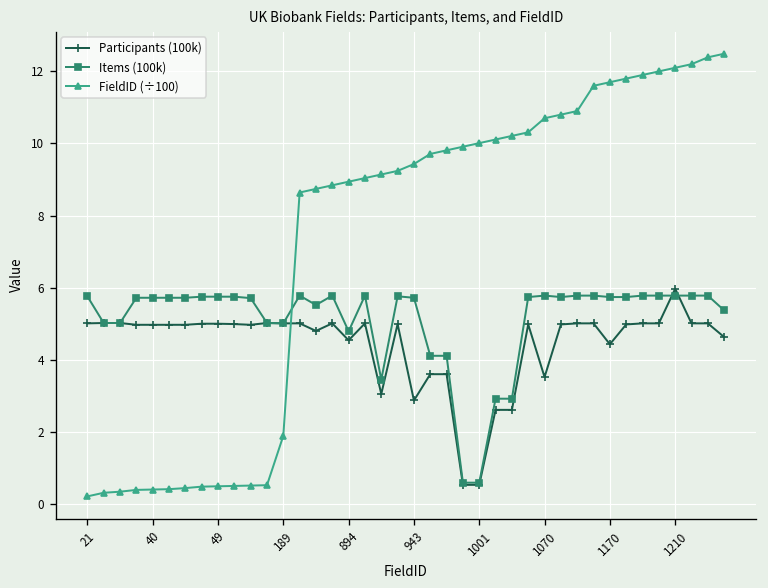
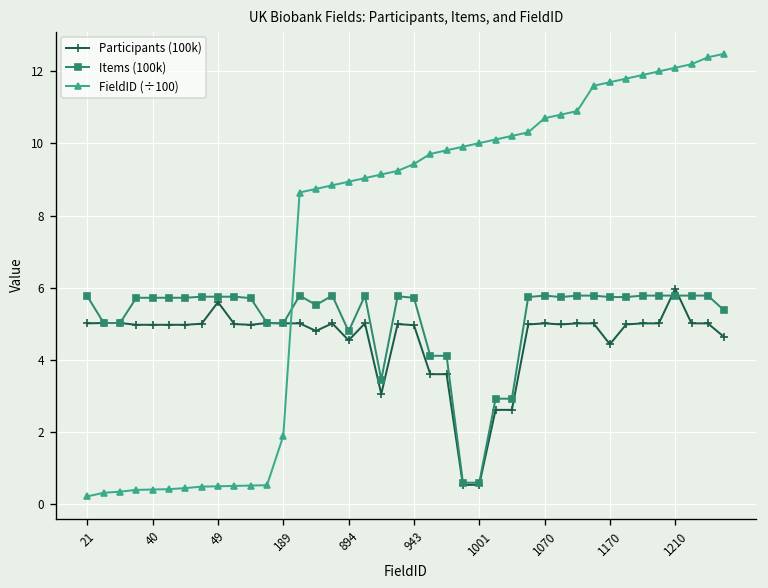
Participants (100k), 49: 5.0 -> 5.6
Participants (100k), 943: 2.9 -> 5.0
Participants (100k), 1070: 3.5 -> 5.0
